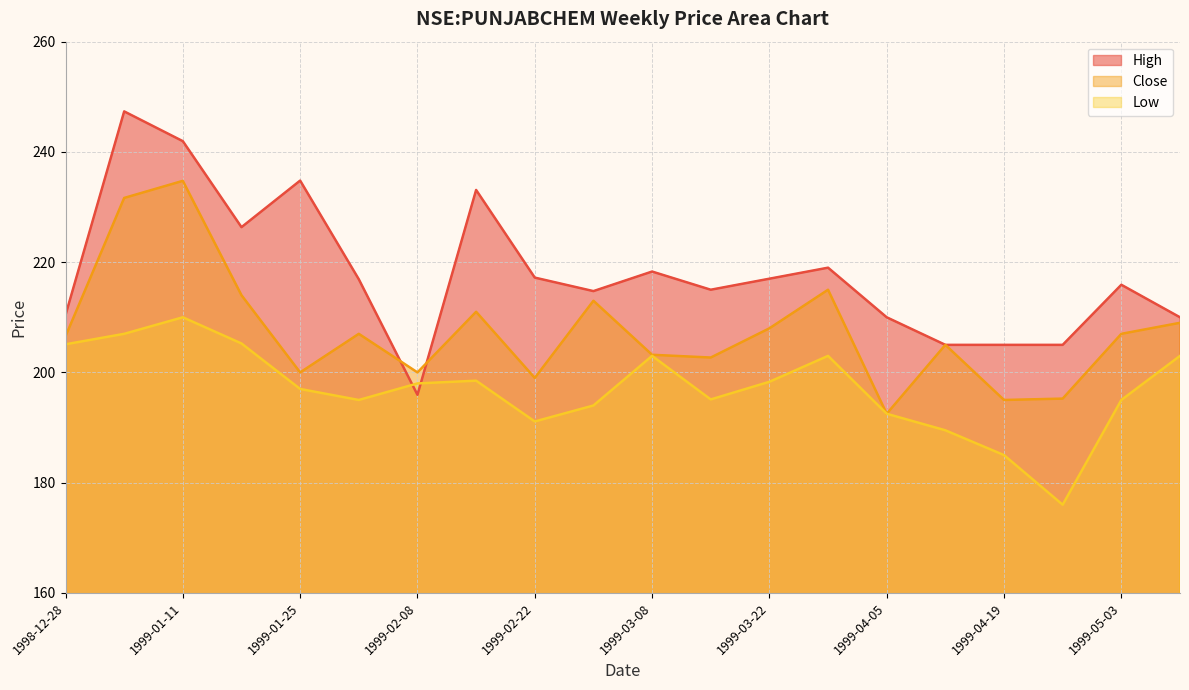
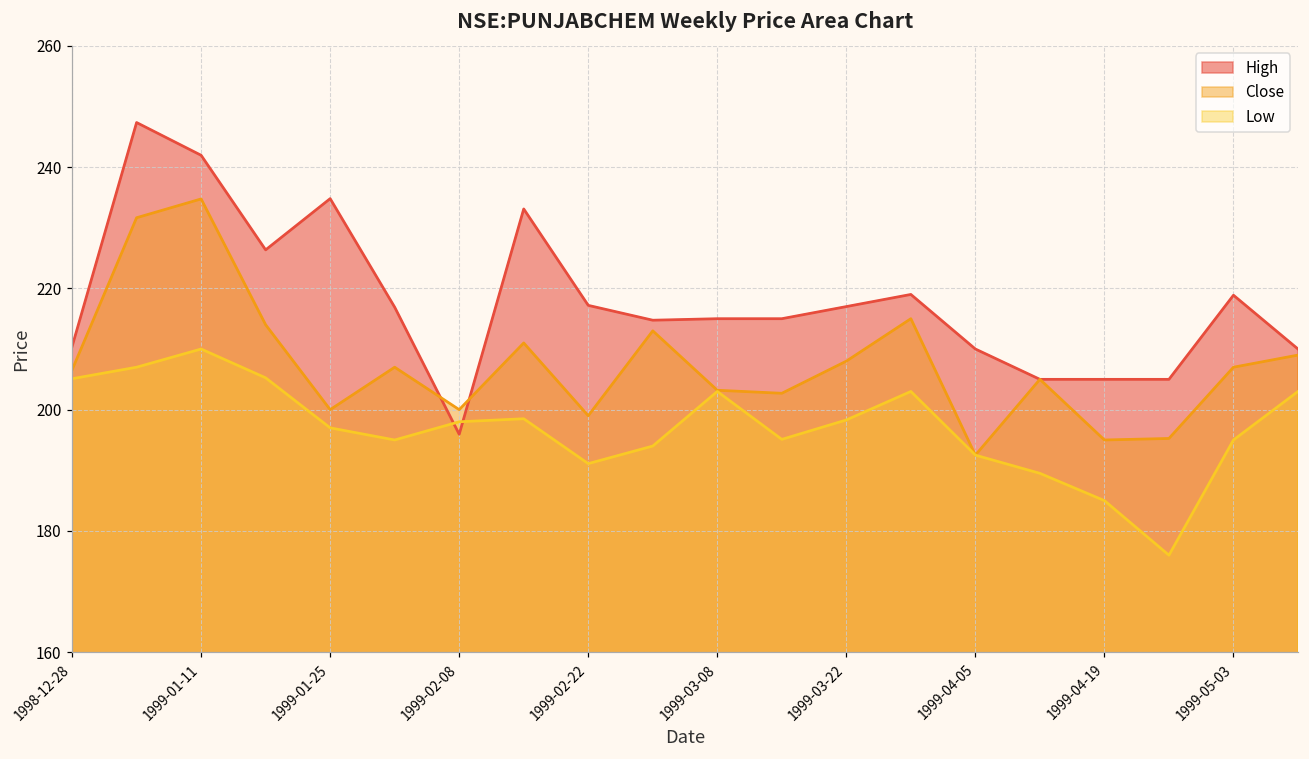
High, 1999-03-08: 218 -> 215
High, 1999-05-03: 216 -> 219
